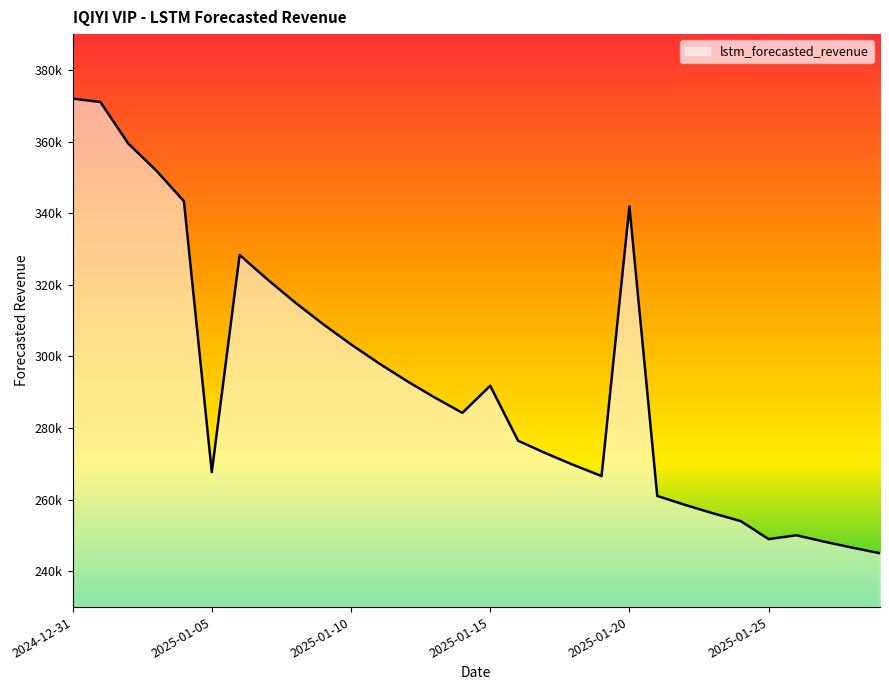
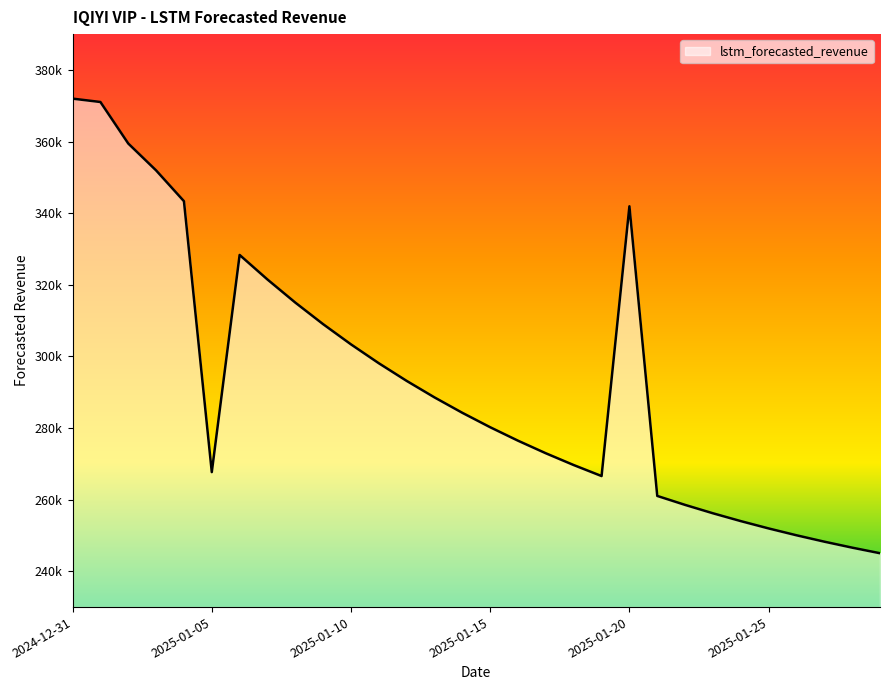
2025-01-15: 292000 -> 280000
2025-01-25: 249000 -> 252000
